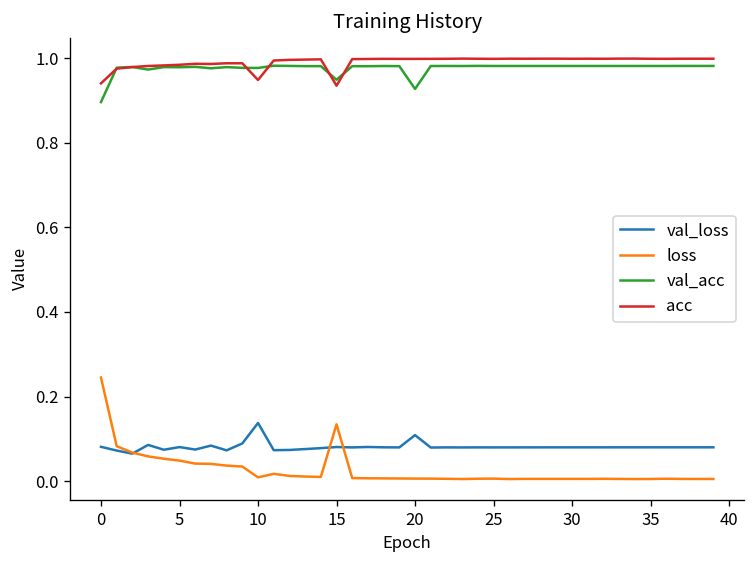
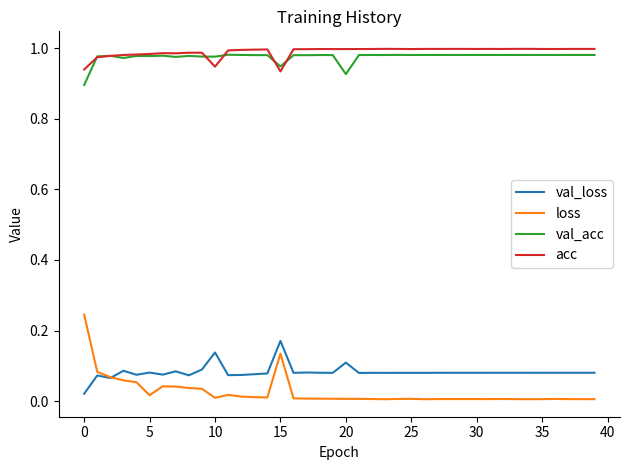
val_loss, 0: 0.08 -> 0.02
loss, 5: 0.05 -> 0.02
val_loss, 15: 0.08 -> 0.17
